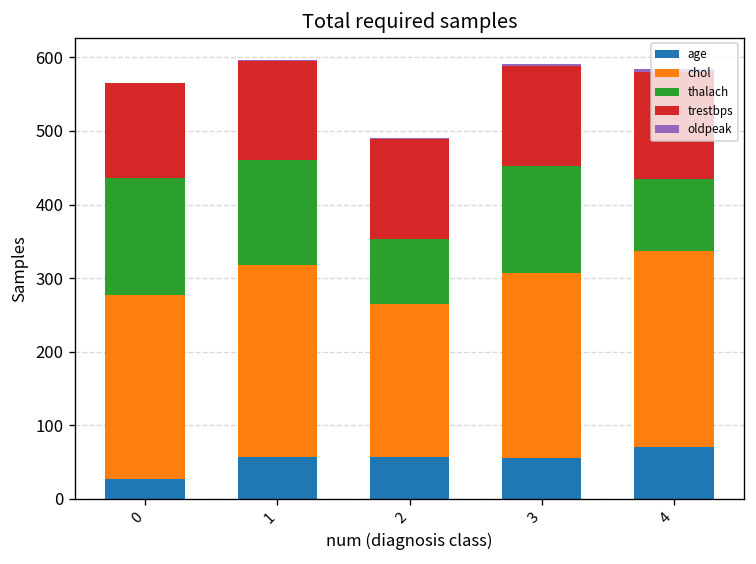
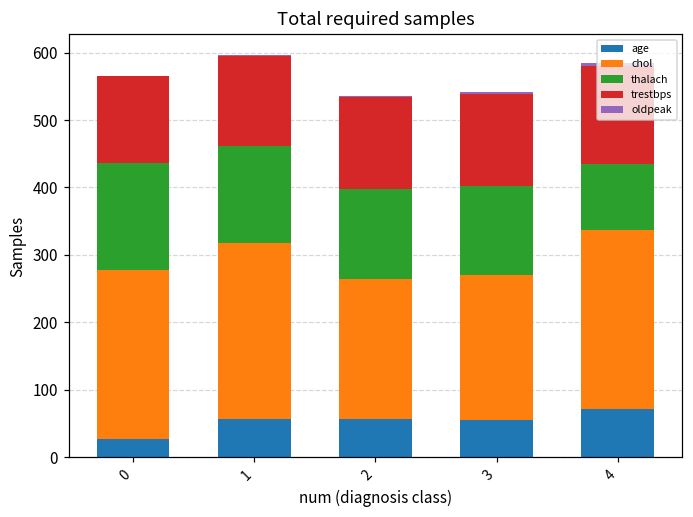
thalach, 2: 90 -> 130
chol, 3: 250 -> 220
thalach, 3: 140 -> 130
